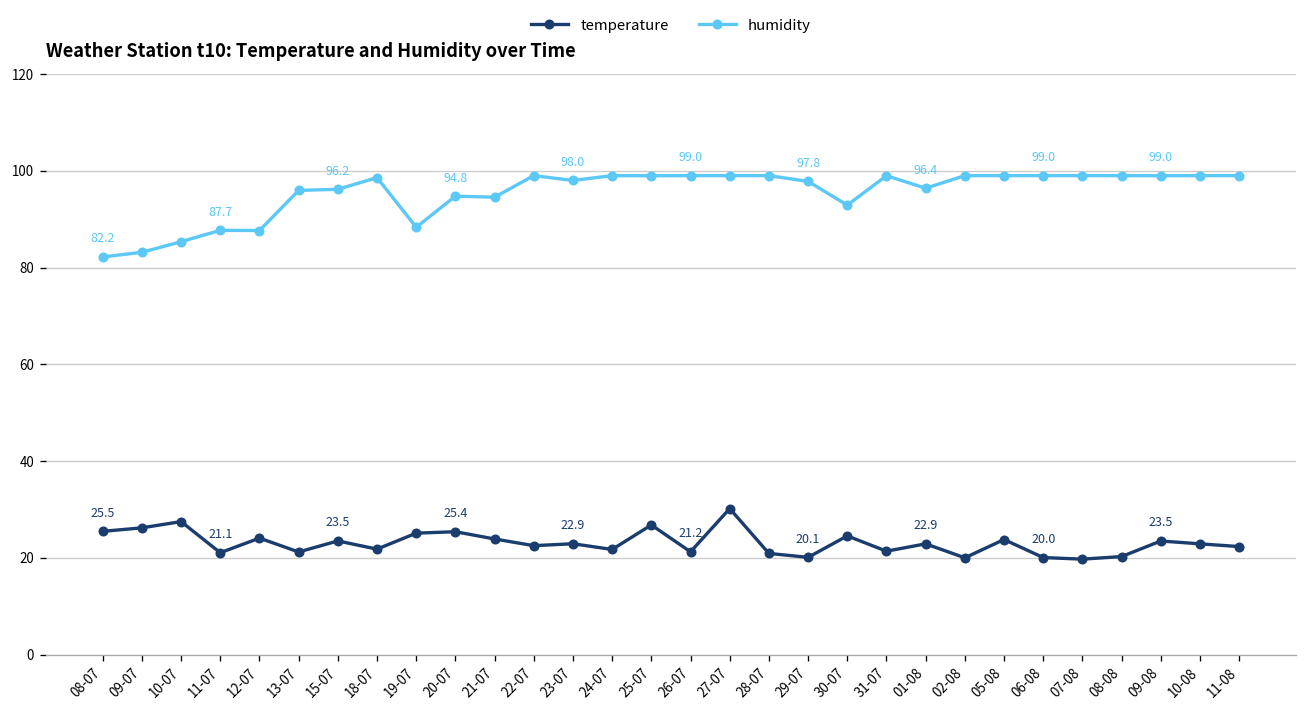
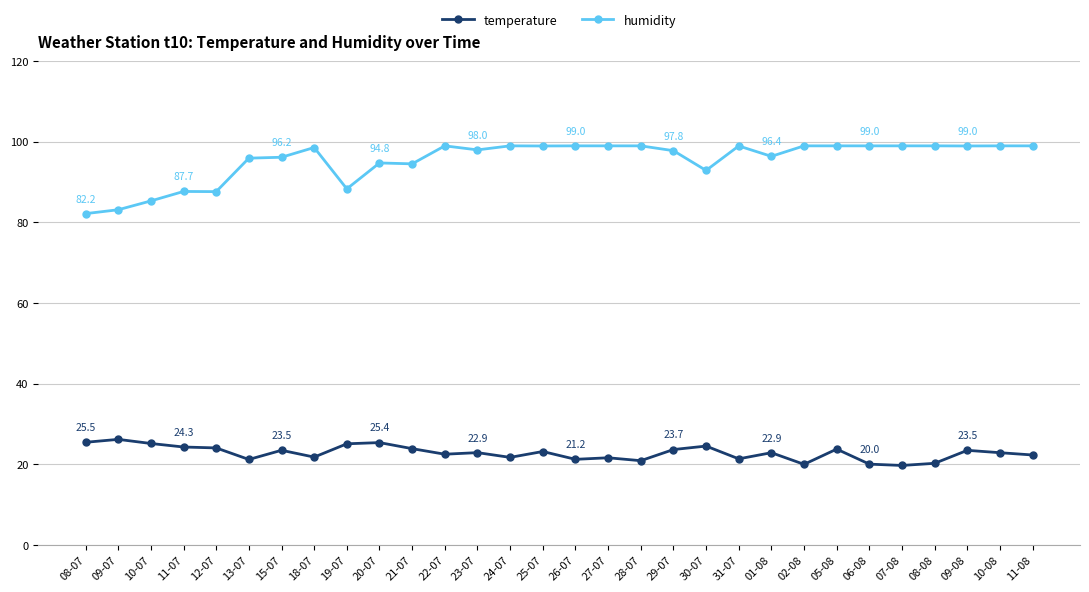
temperature, 10-07: 27 -> 25
temperature, 11-07: 21.1 -> 24.3
temperature, 25-07: 27 -> 23
temperature, 27-07: 30 -> 22
temperature, 29-07: 20.1 -> 23.7
